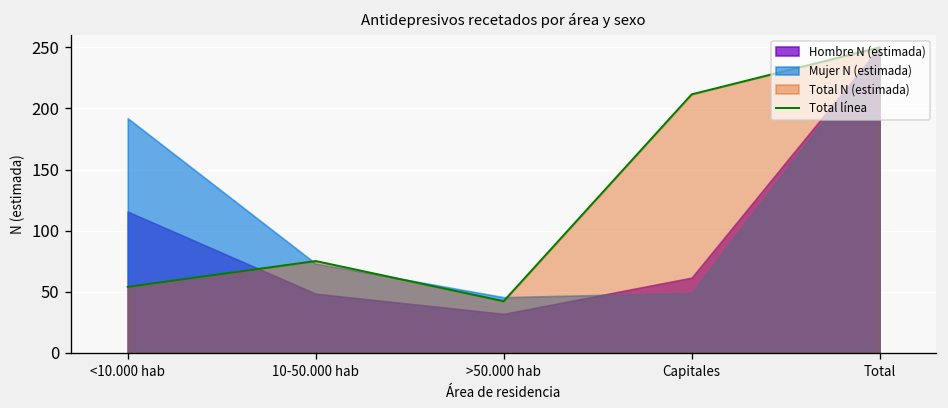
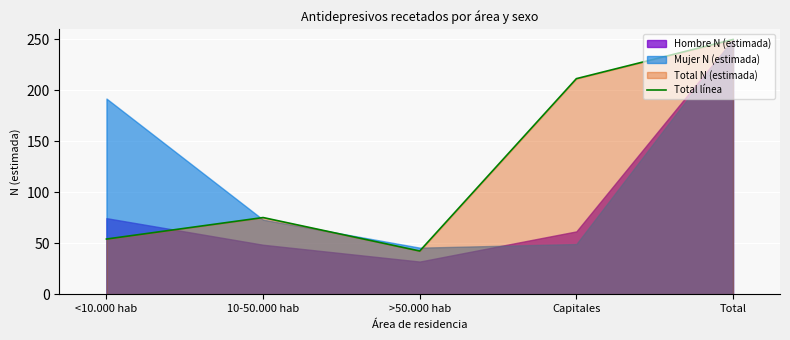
Hombre N (estimada), <10.000 hab: 116 -> 75
